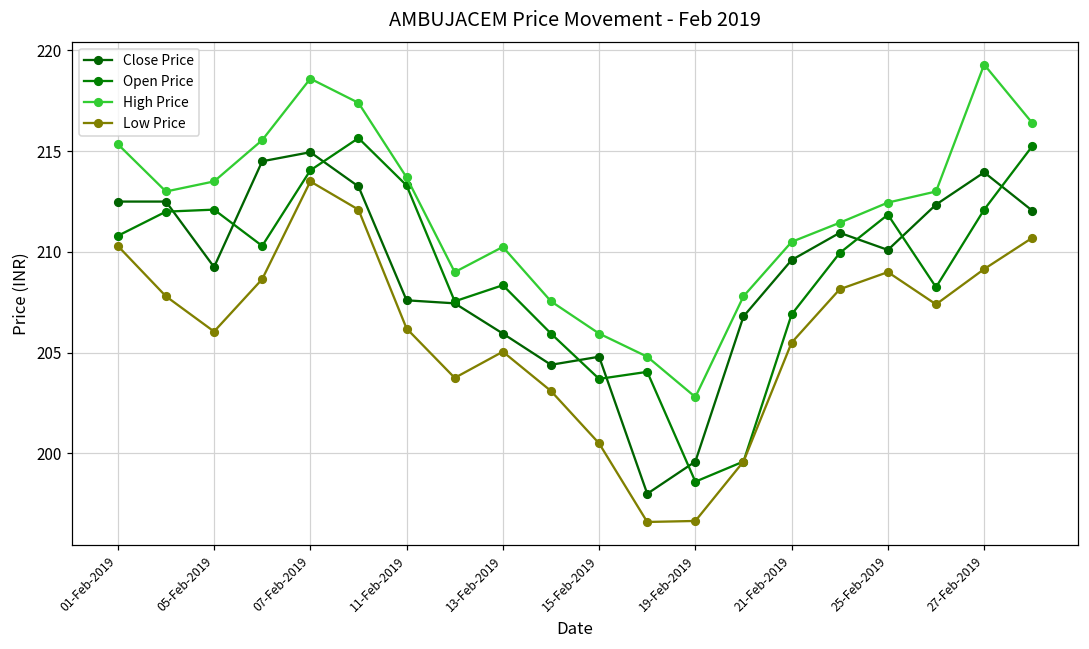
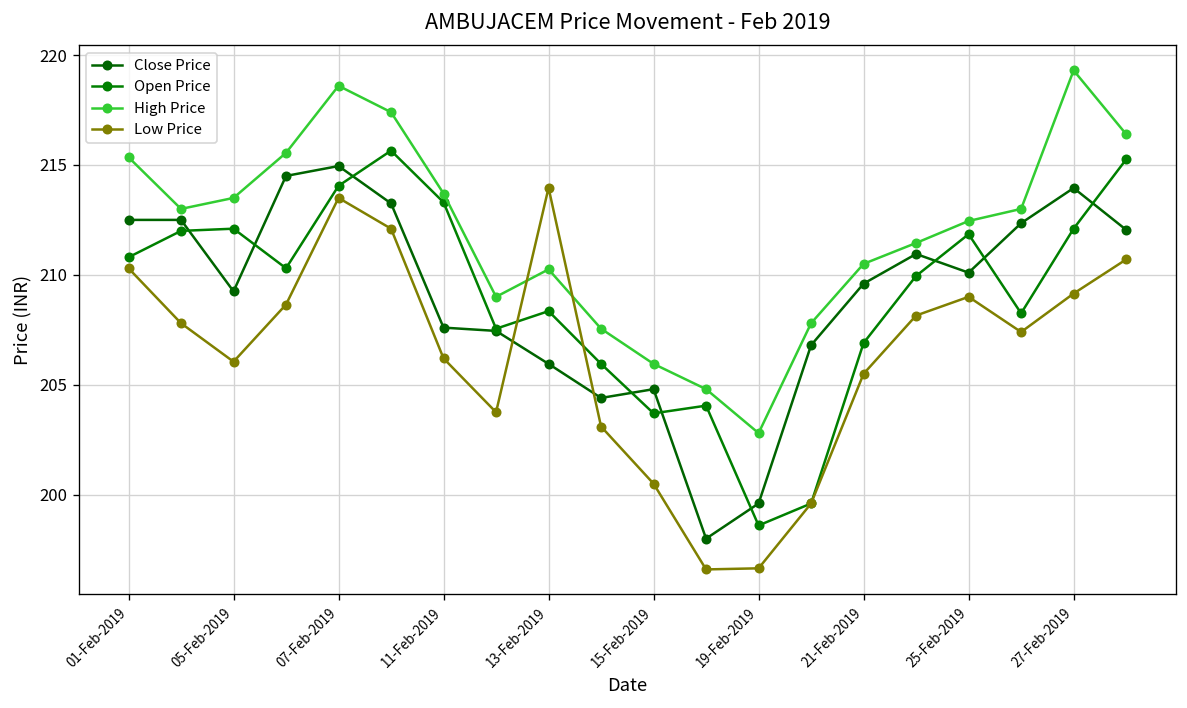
Low Price, 13-Feb-2019: 205.1 -> 214.0
